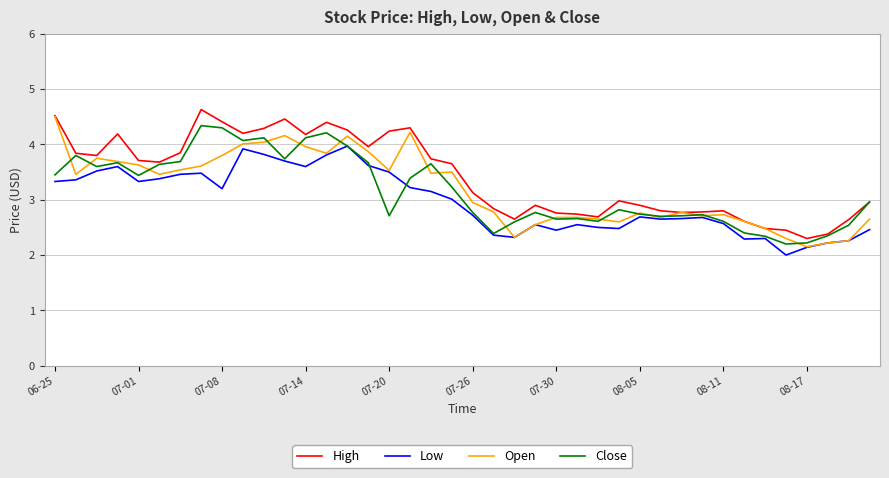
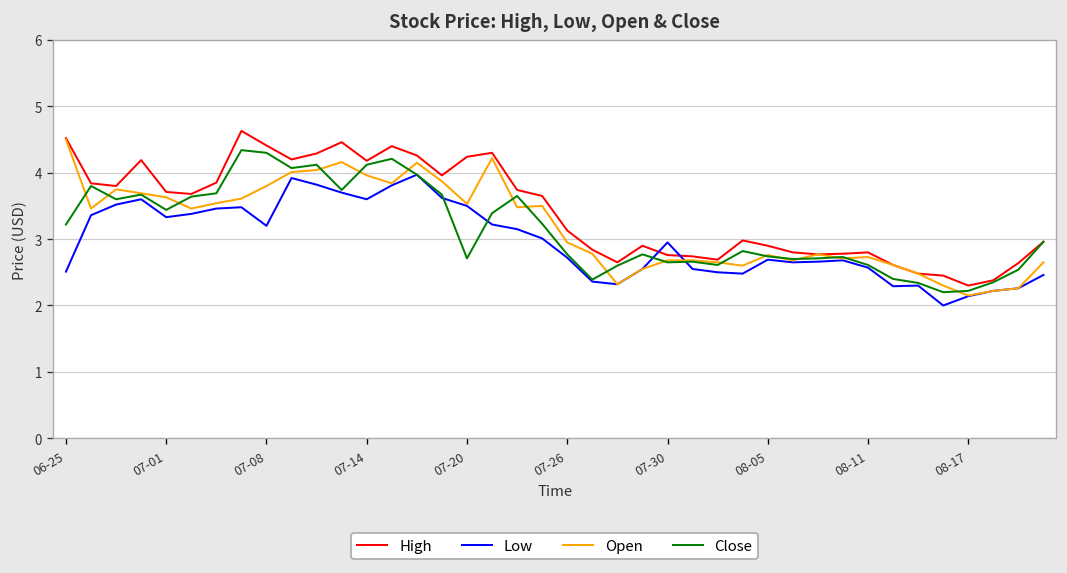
Low, 06-25: 3.3 -> 2.5
Close, 06-25: 3.5 -> 3.2
Low, 07-30: 2.5 -> 3.0
